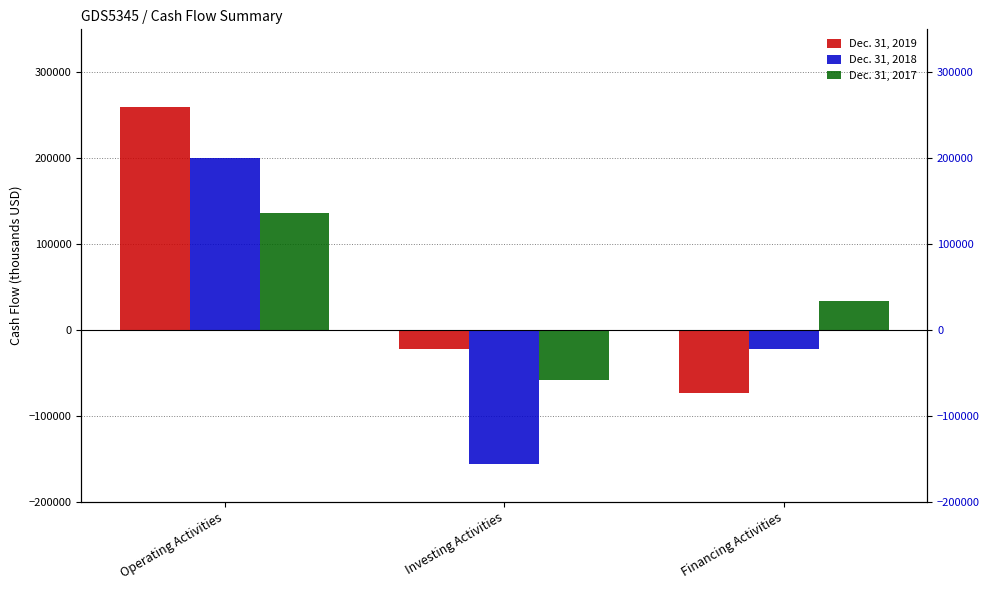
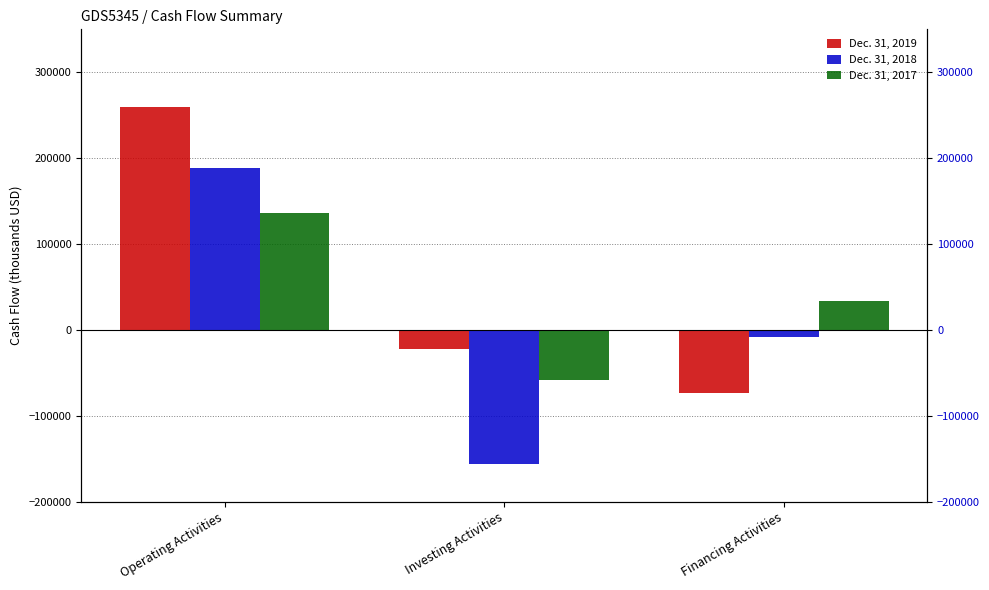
Dec. 31, 2018, Operating Activities: 200000 -> 190000
Dec. 31, 2018, Financing Activities: -20000 -> -10000
